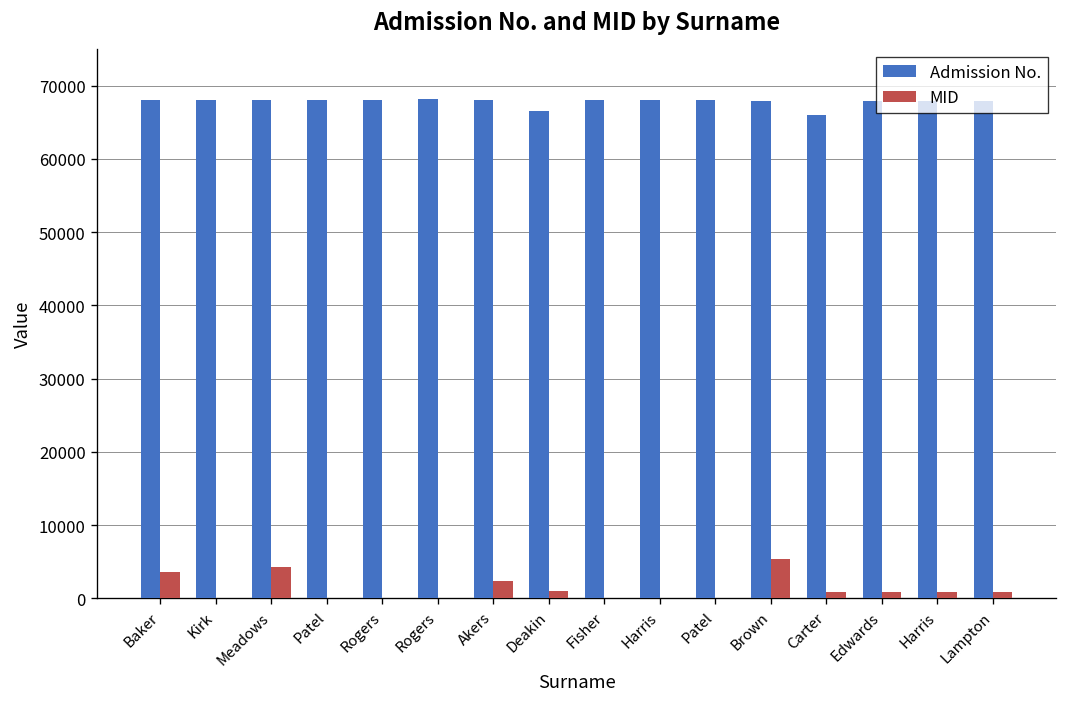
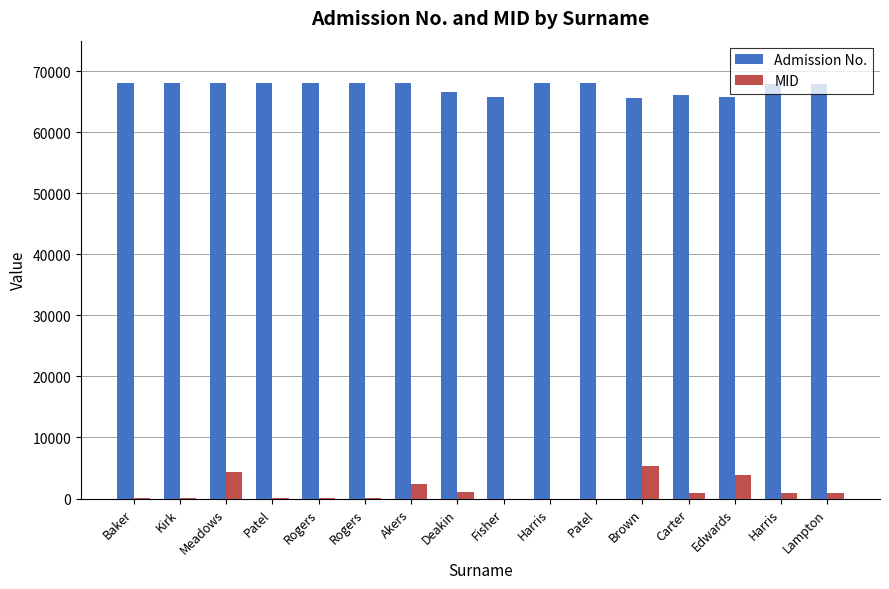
MID, Baker: 4000 -> 0
Admission No., Fisher: 68000 -> 66000
Admission No., Brown: 68000 -> 66000
Admission No., Edwards: 68000 -> 66000
MID, Edwards: 1000 -> 4000
